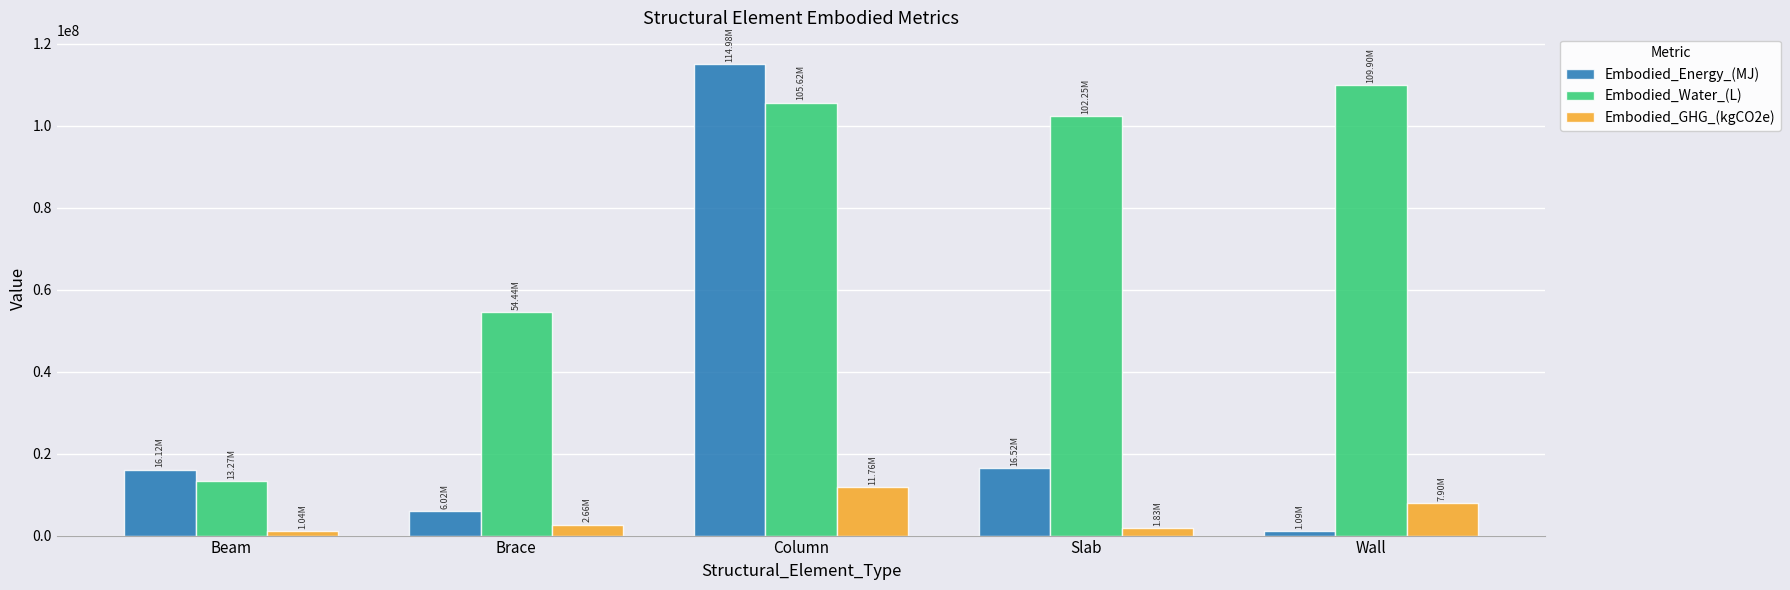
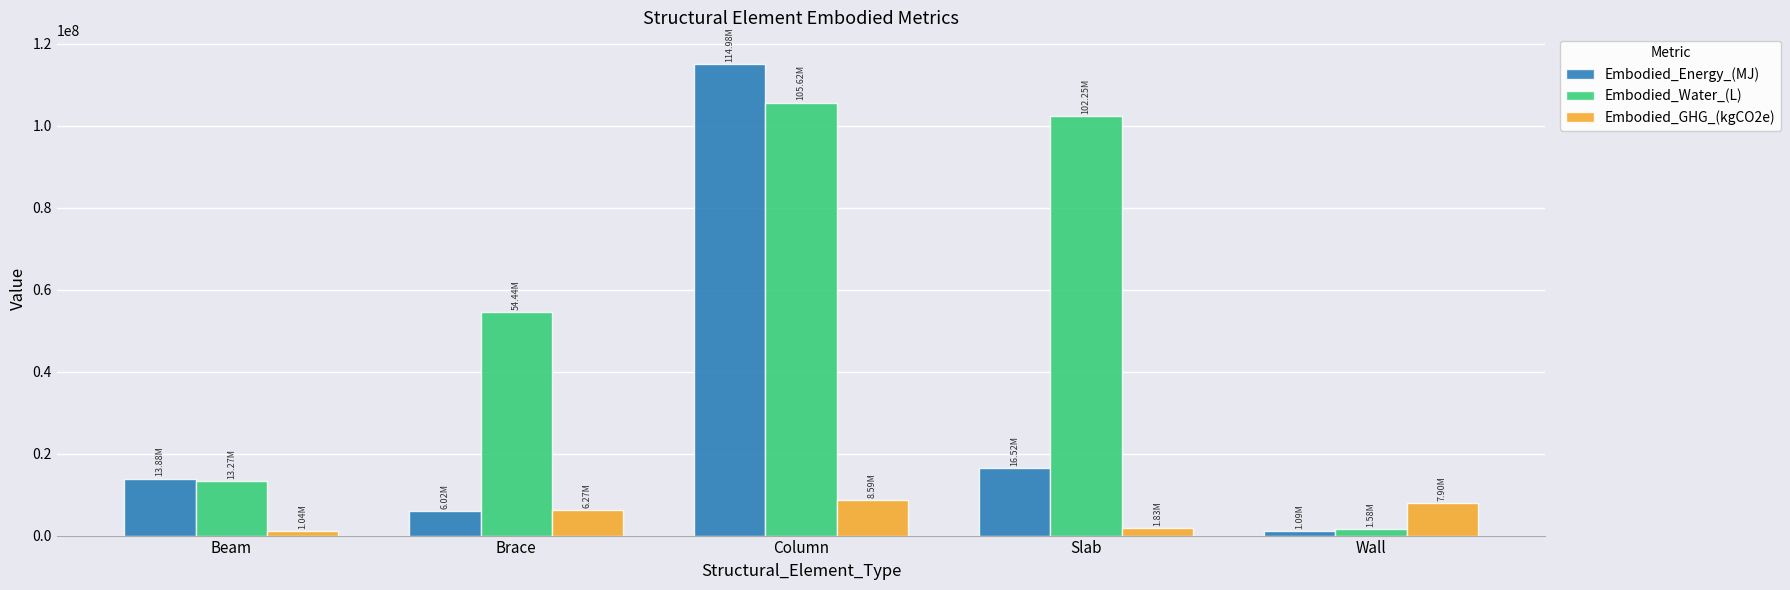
Embodied_Energy_(MJ), Beam: 16.12M -> 13.88M
Embodied_GHG_(kgCO2e), Brace: 2.66M -> 6.27M
Embodied_GHG_(kgCO2e), Column: 11.76M -> 8.59M
Embodied_Water_(L), Wall: 109.90M -> 1.58M
